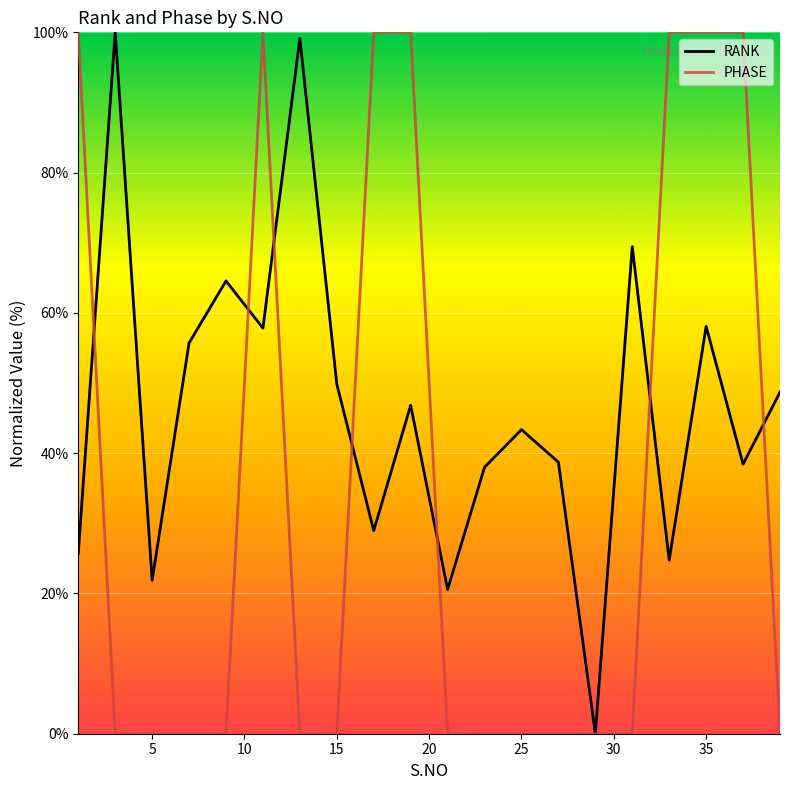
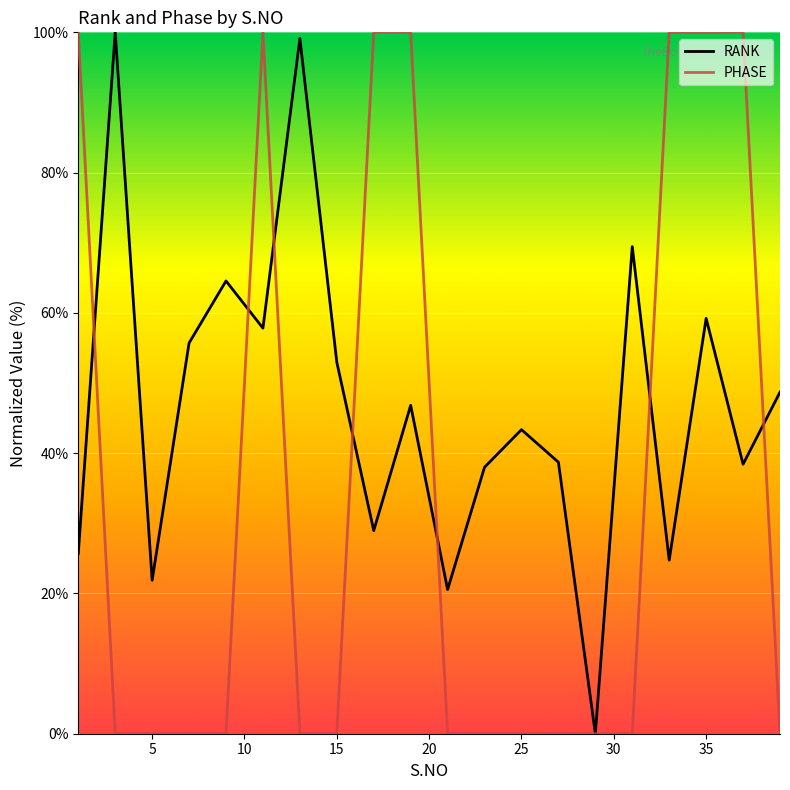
RANK, 15: 50% -> 53%
RANK, 35: 58% -> 59%
